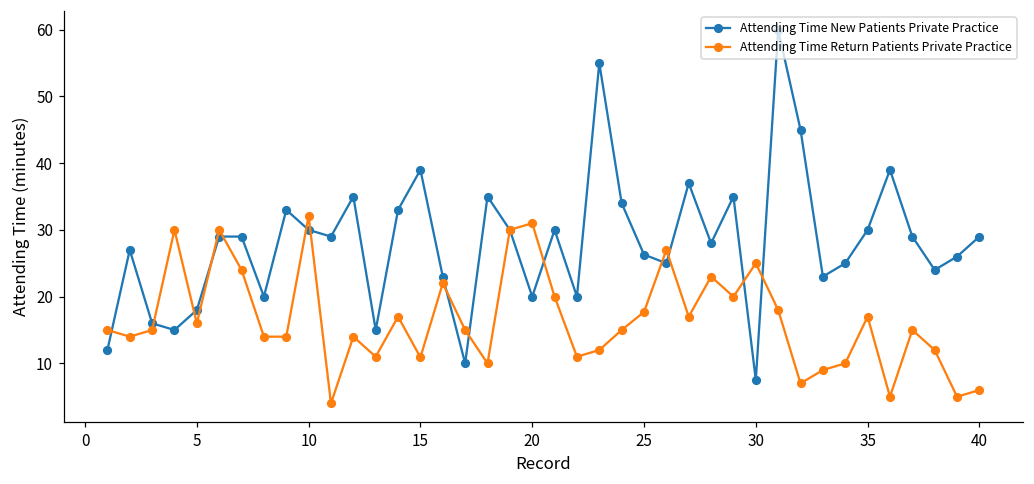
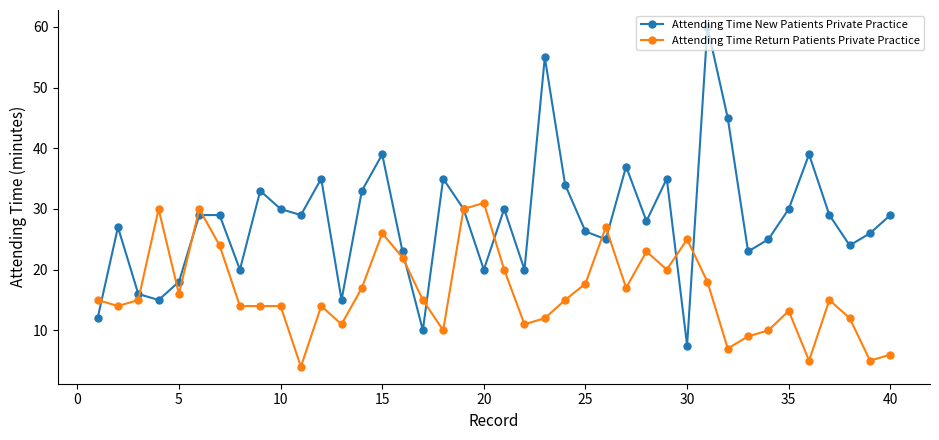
Attending Time Return Patients Private Practice, 10: 32 -> 14
Attending Time Return Patients Private Practice, 15: 11 -> 26
Attending Time Return Patients Private Practice, 35: 17 -> 13
